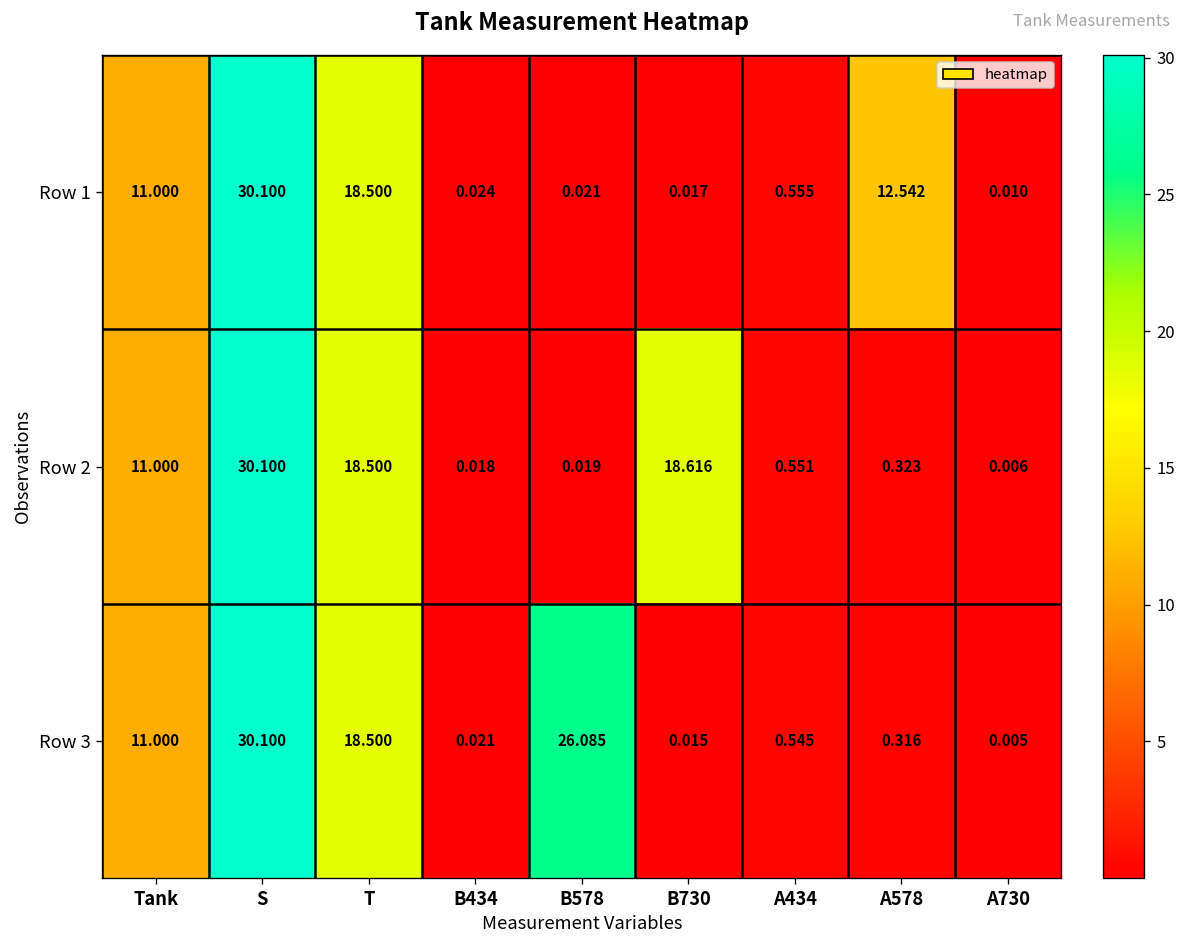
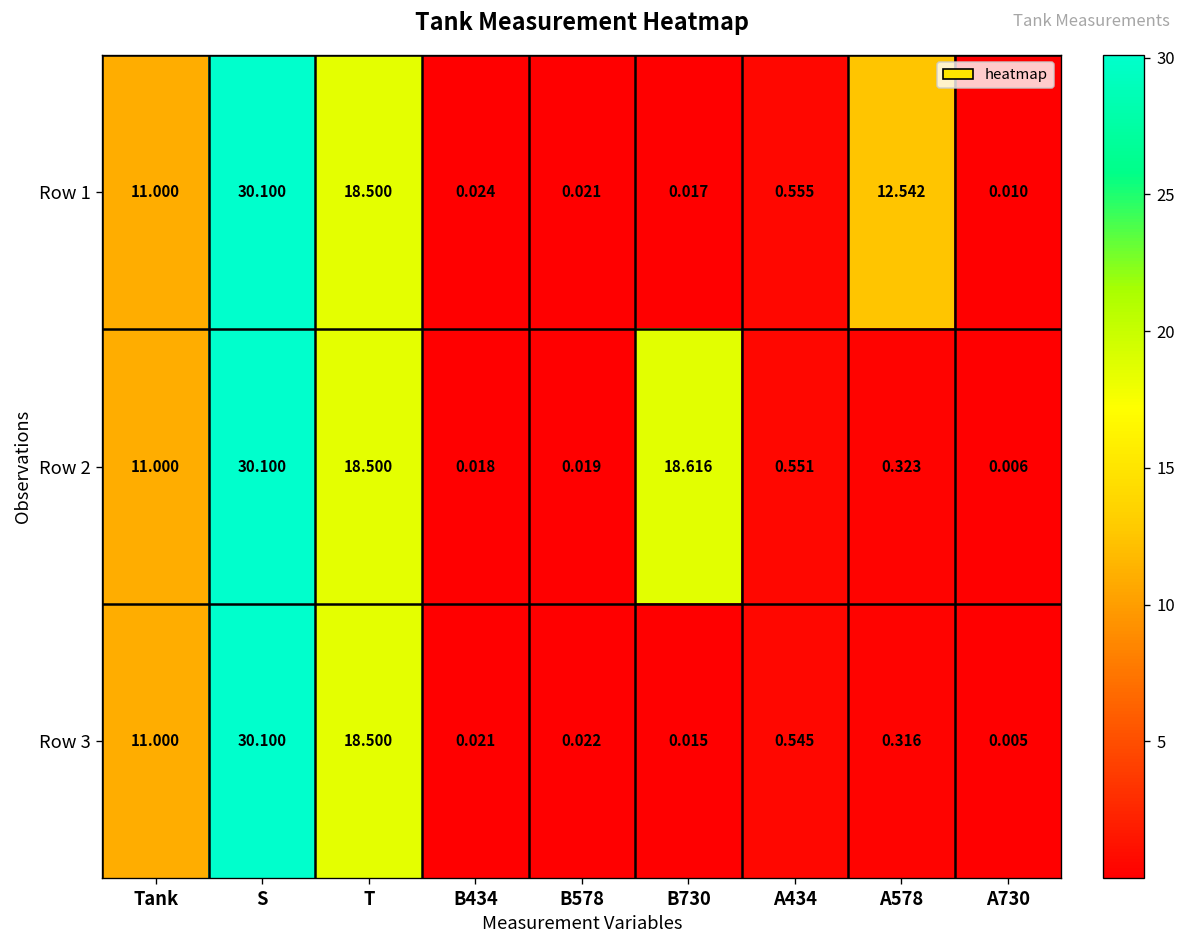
Row 3, B578: 26.085 -> 0.022
